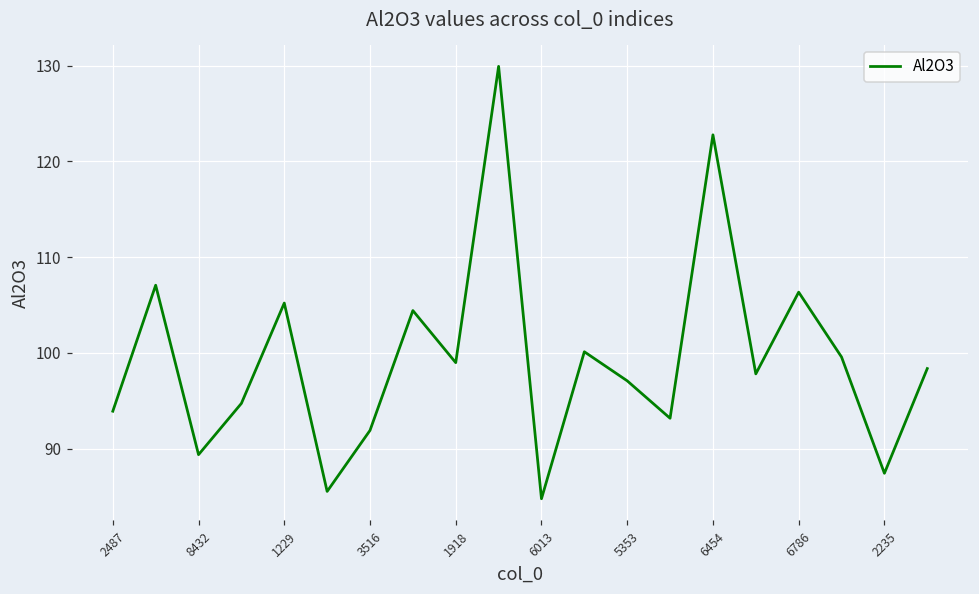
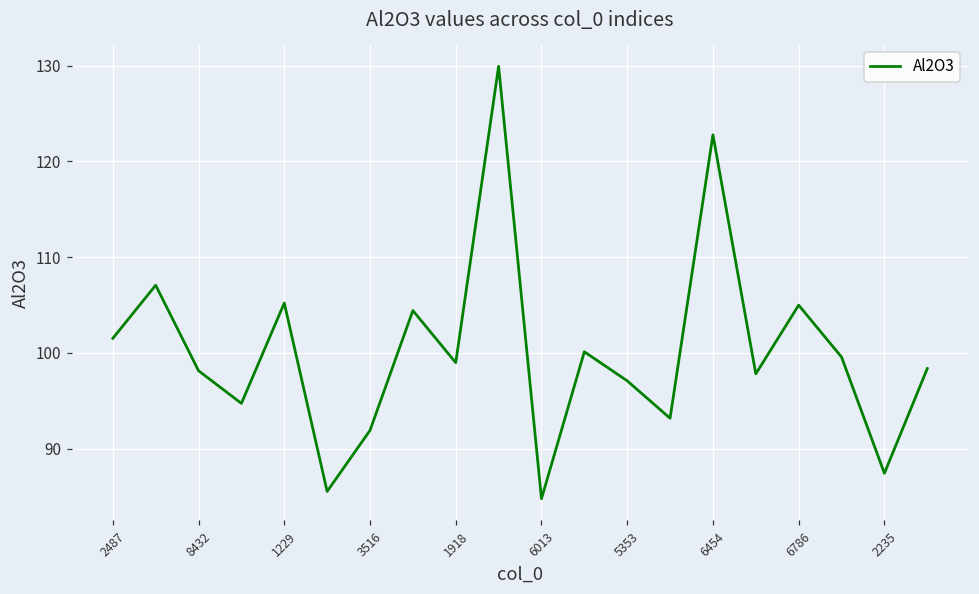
2487: 94 -> 102
8432: 89 -> 98
6786: 106 -> 105
